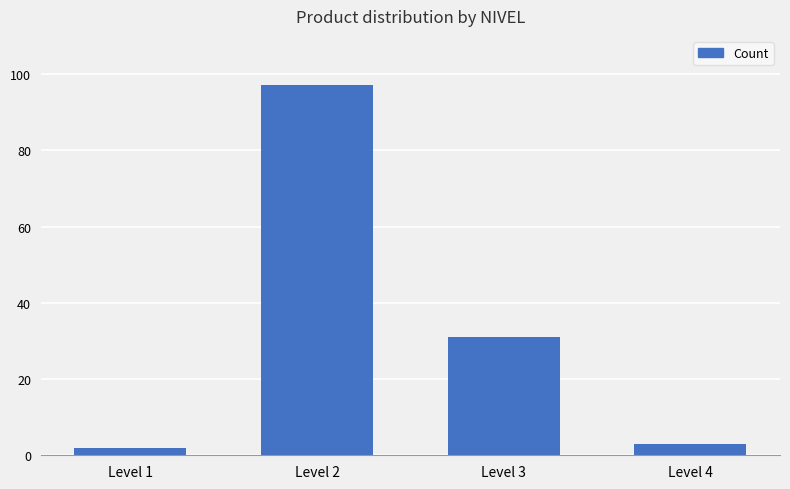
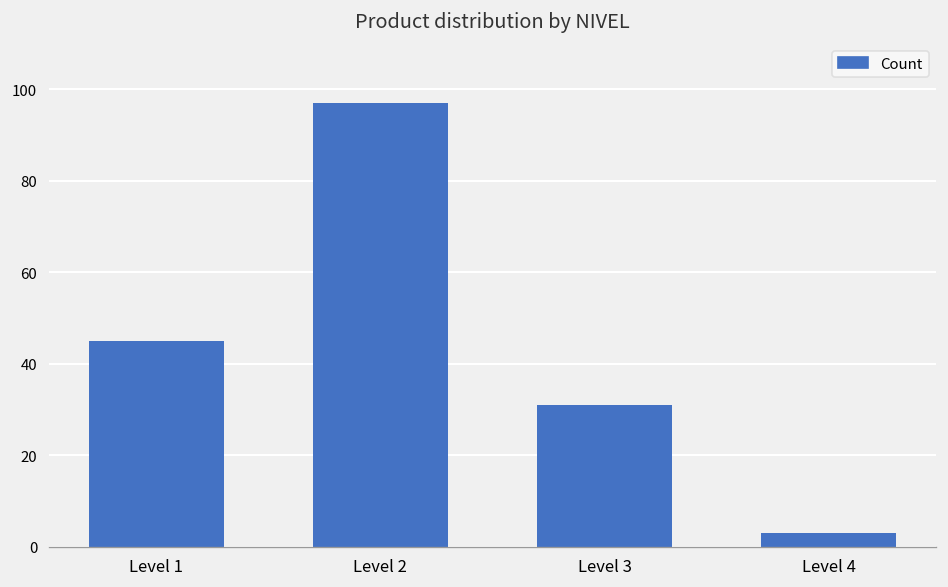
Level 1: 2 -> 45
